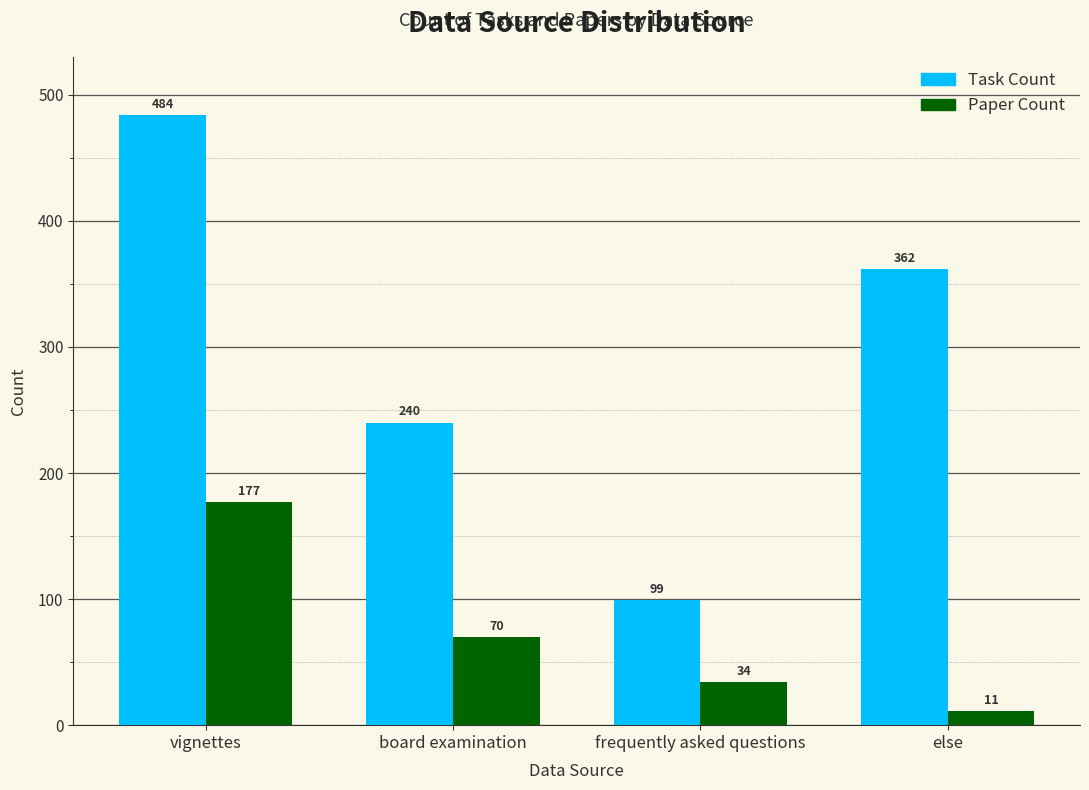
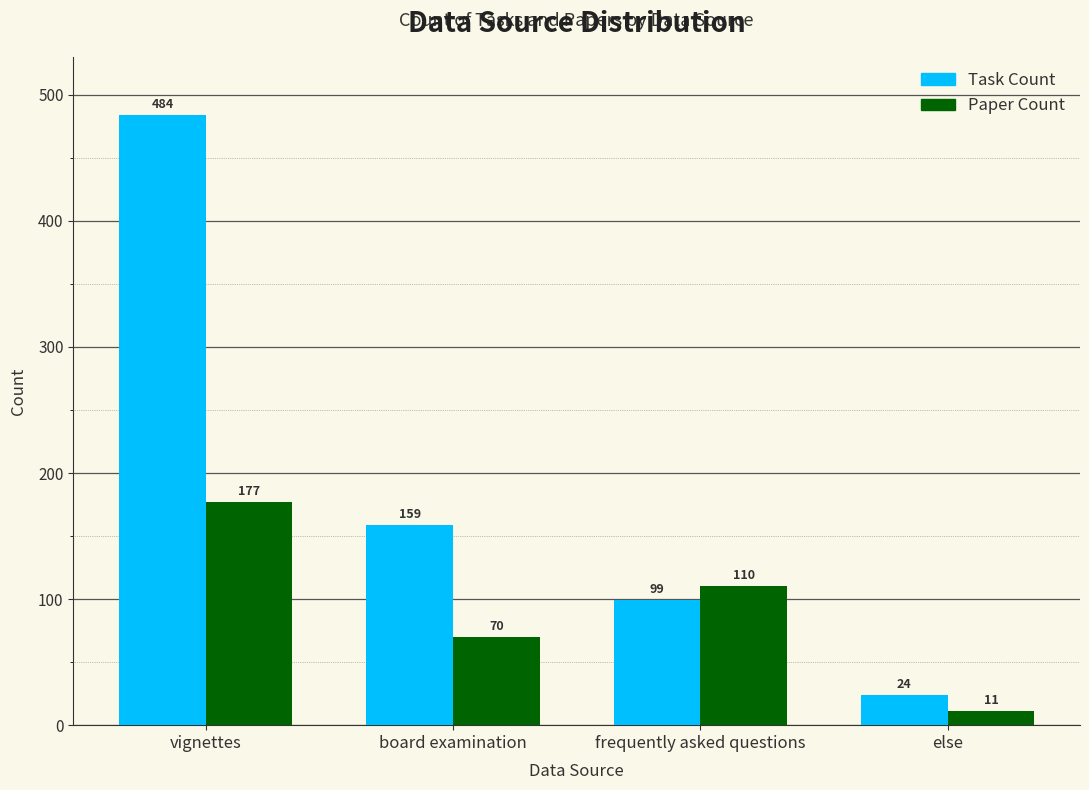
Task Count, board examination: 240 -> 159
Paper Count, frequently asked questions: 34 -> 110
Task Count, else: 362 -> 24
